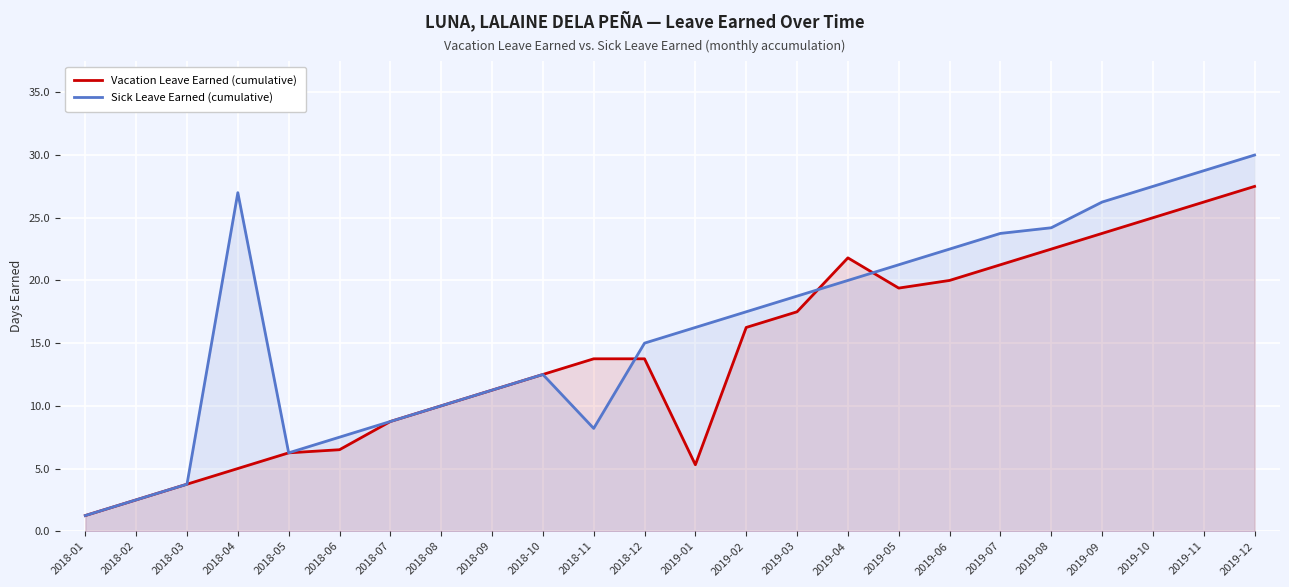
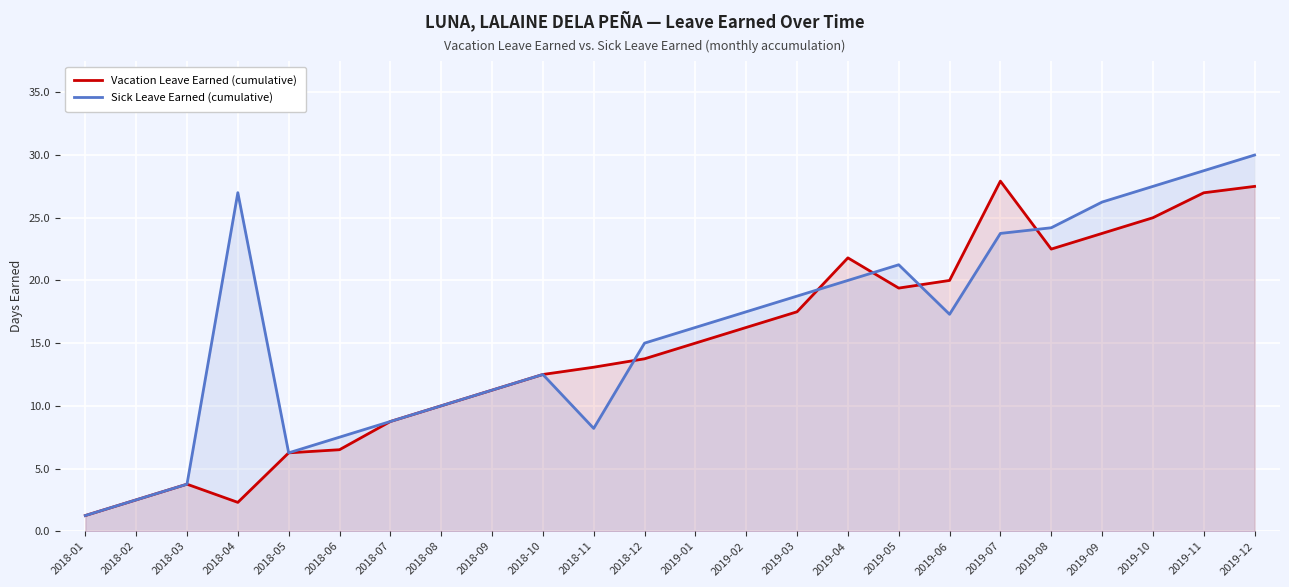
Vacation Leave Earned (cumulative), 2018-04: 5.0 -> 2.3
Vacation Leave Earned (cumulative), 2018-11: 13.8 -> 13.1
Vacation Leave Earned (cumulative), 2019-01: 5.3 -> 15.0
Sick Leave Earned (cumulative), 2019-06: 22.5 -> 17.3
Vacation Leave Earned (cumulative), 2019-07: 21.3 -> 27.9
Vacation Leave Earned (cumulative), 2019-11: 26.3 -> 27.0
